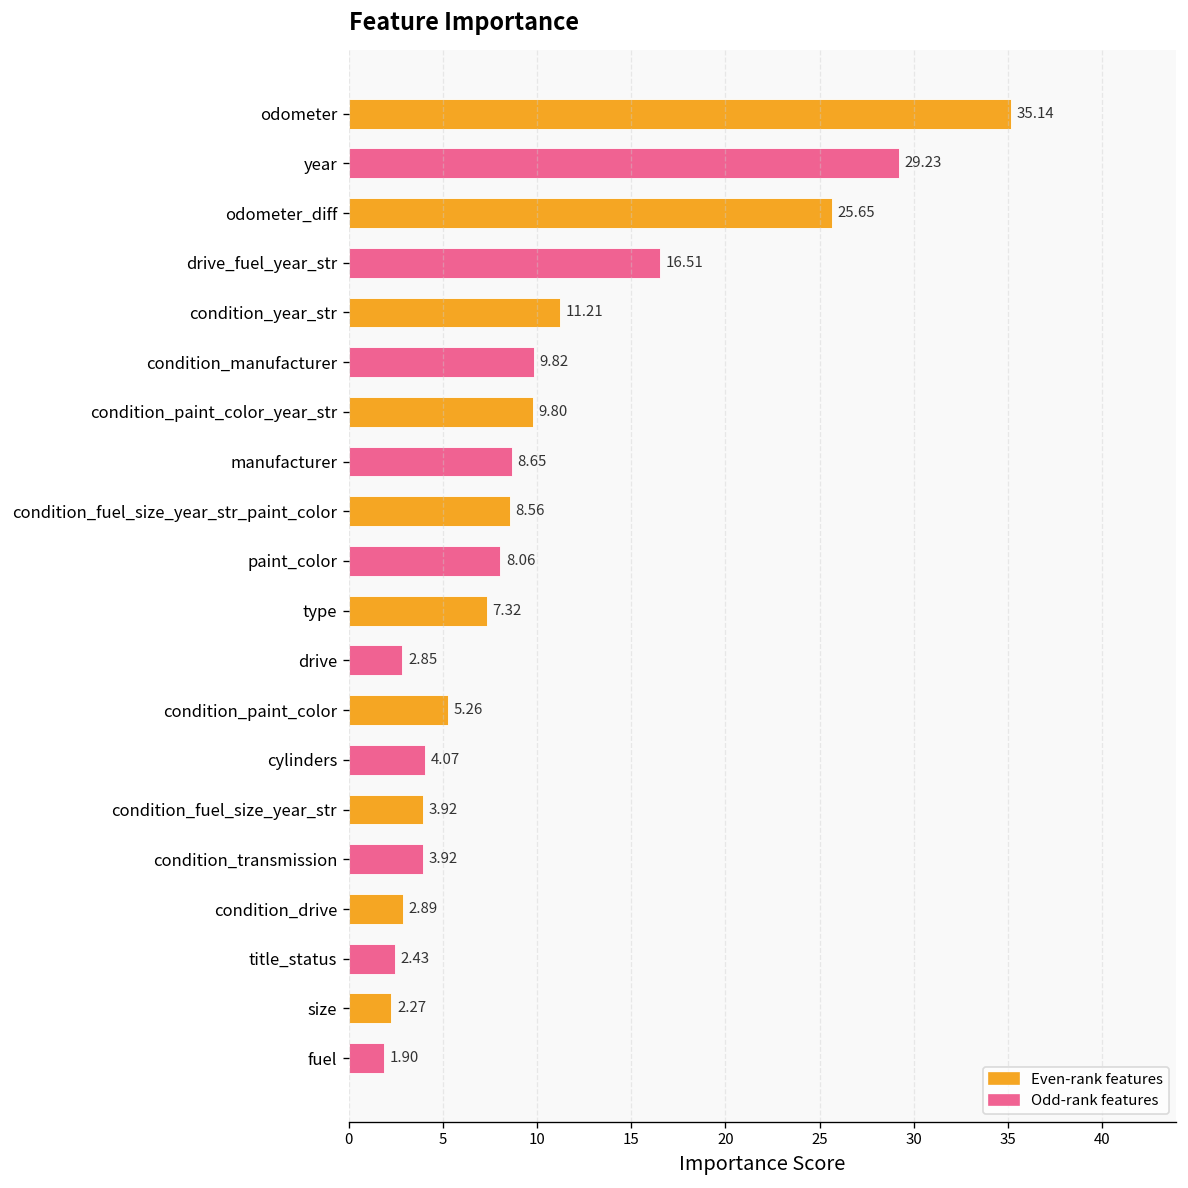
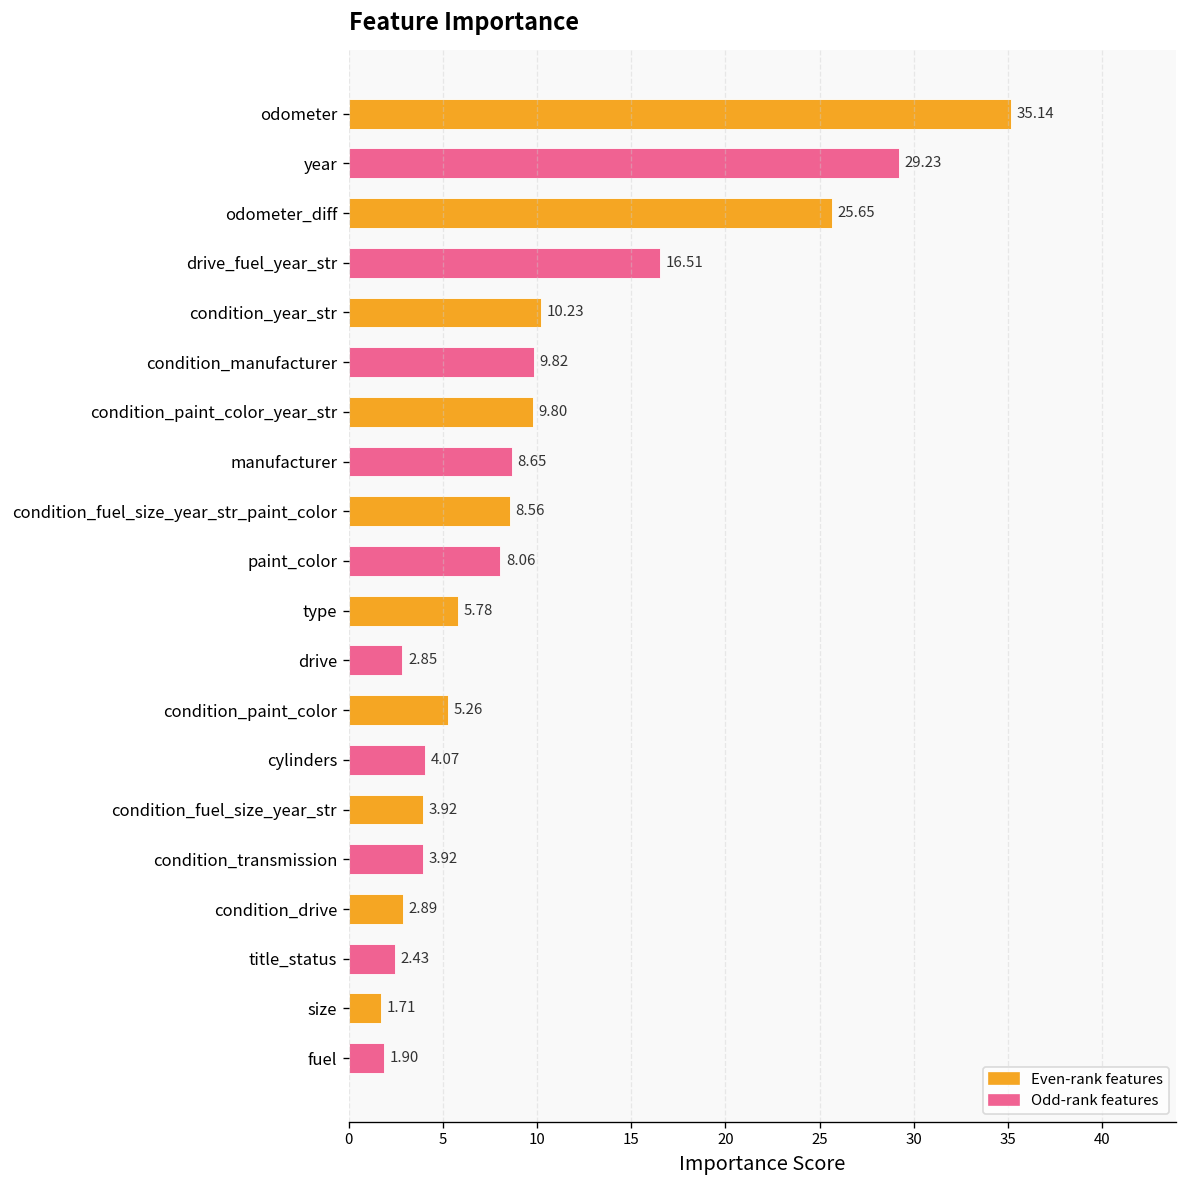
condition_year_str: 11.21 -> 10.23
type: 7.32 -> 5.78
size: 2.27 -> 1.71
